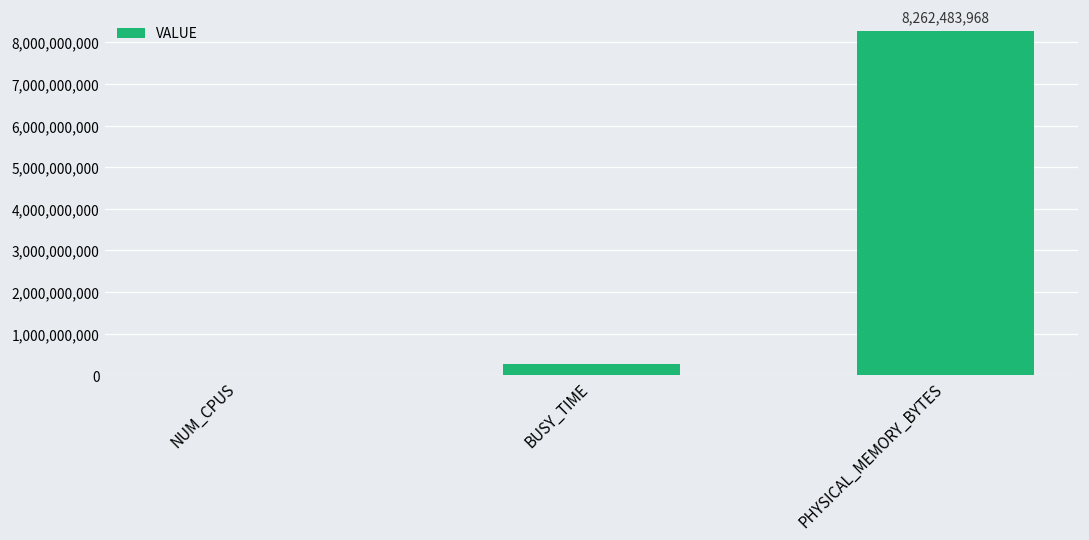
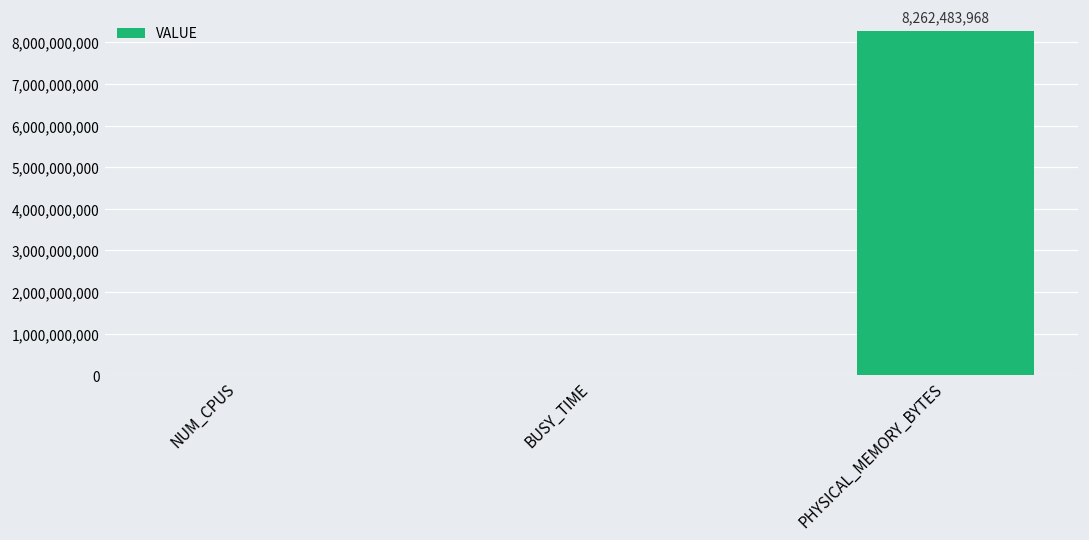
BUSY_TIME: 300,000,000 -> 0
